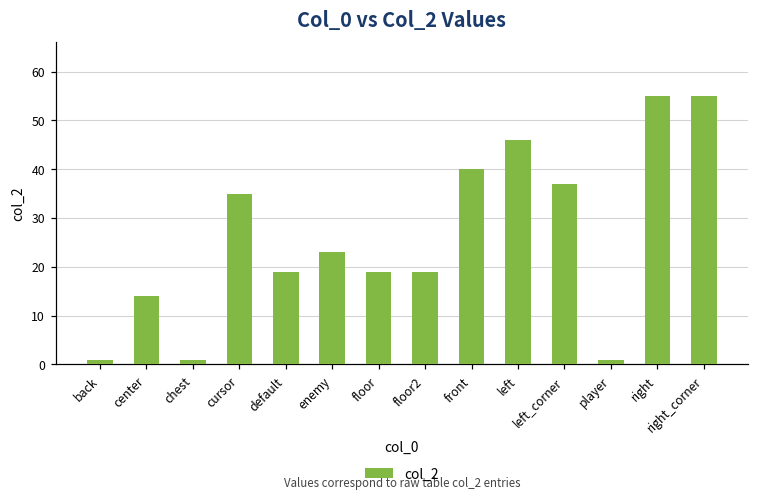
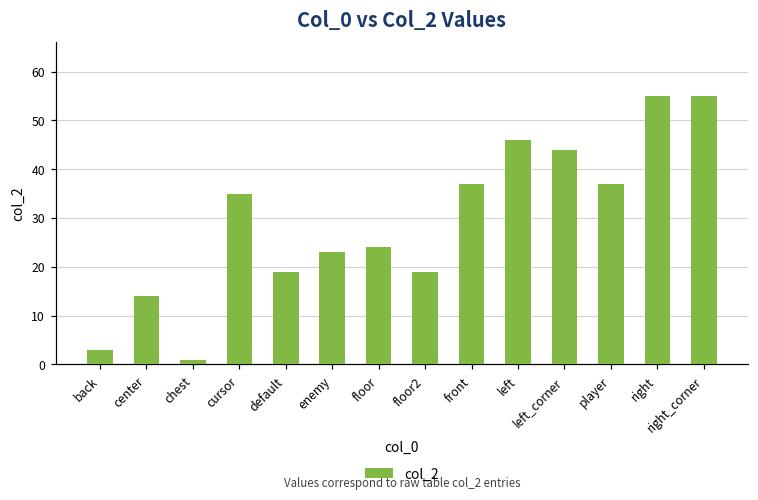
back: 1 -> 3
floor: 19 -> 24
front: 40 -> 37
left_corner: 37 -> 44
player: 1 -> 37
